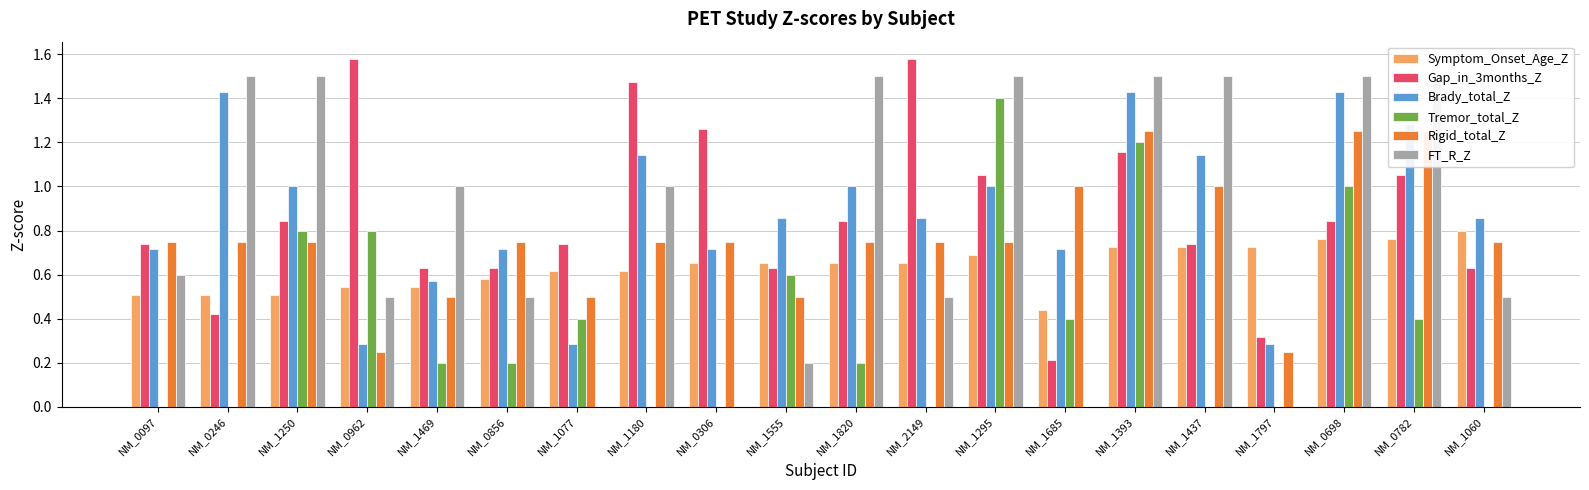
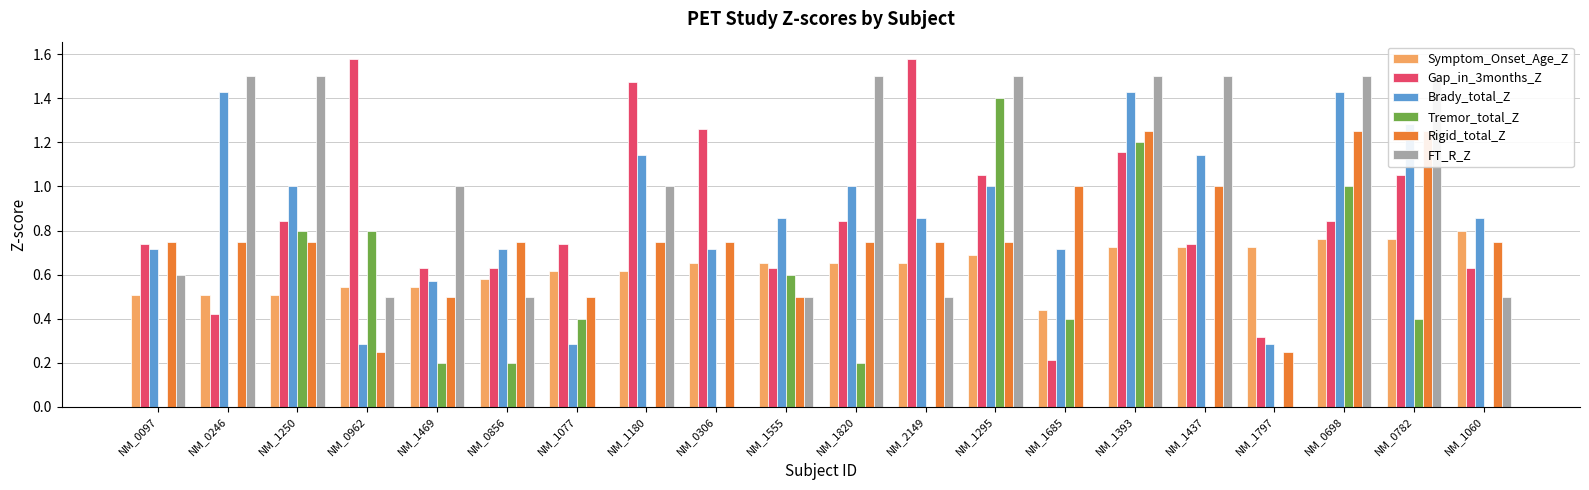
FT_R_Z, NM_1555: 0.2 -> 0.5
